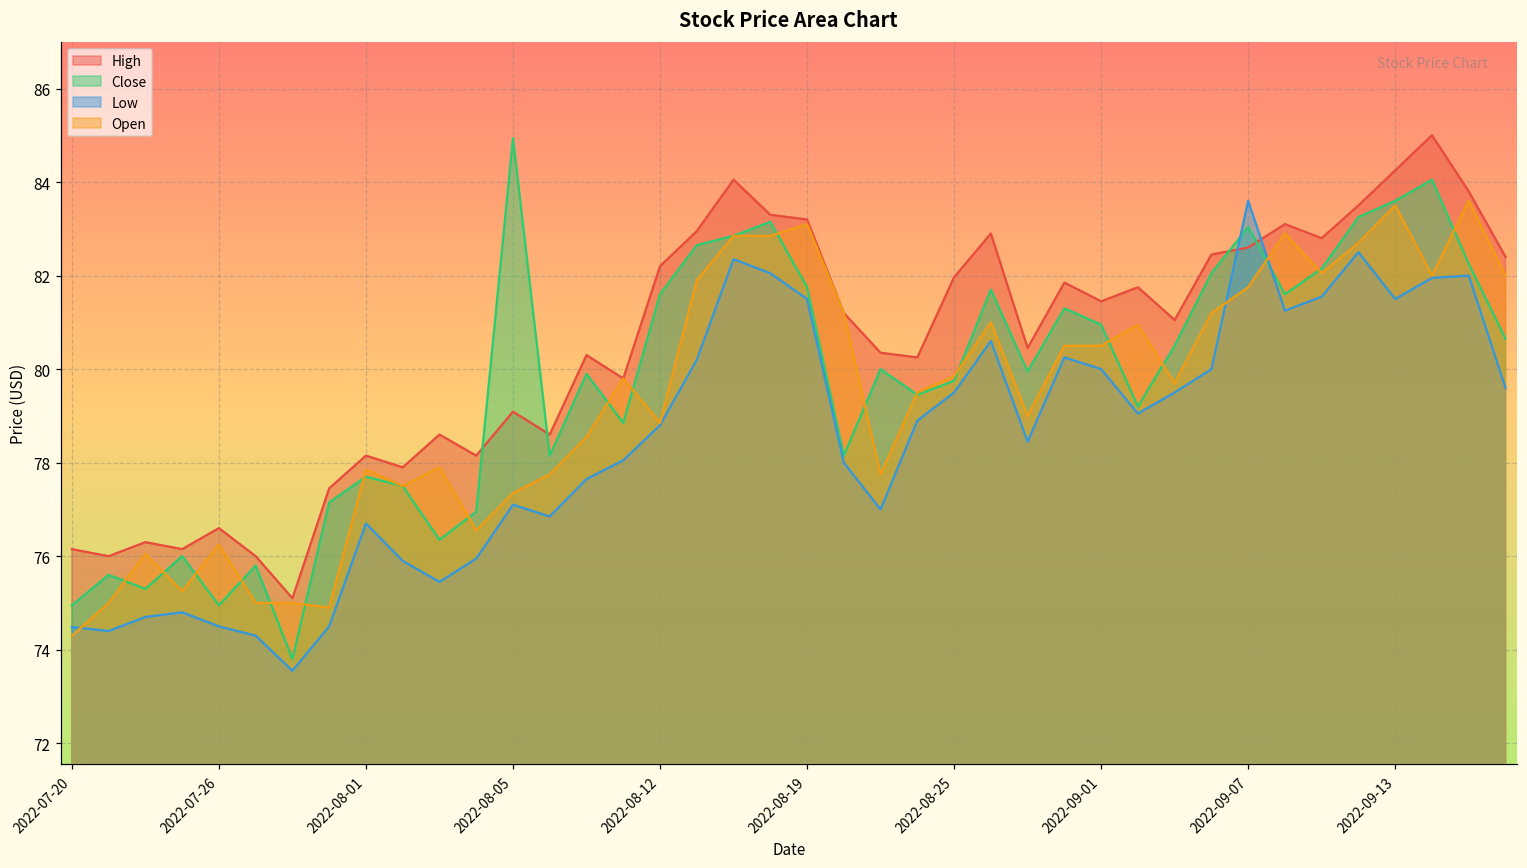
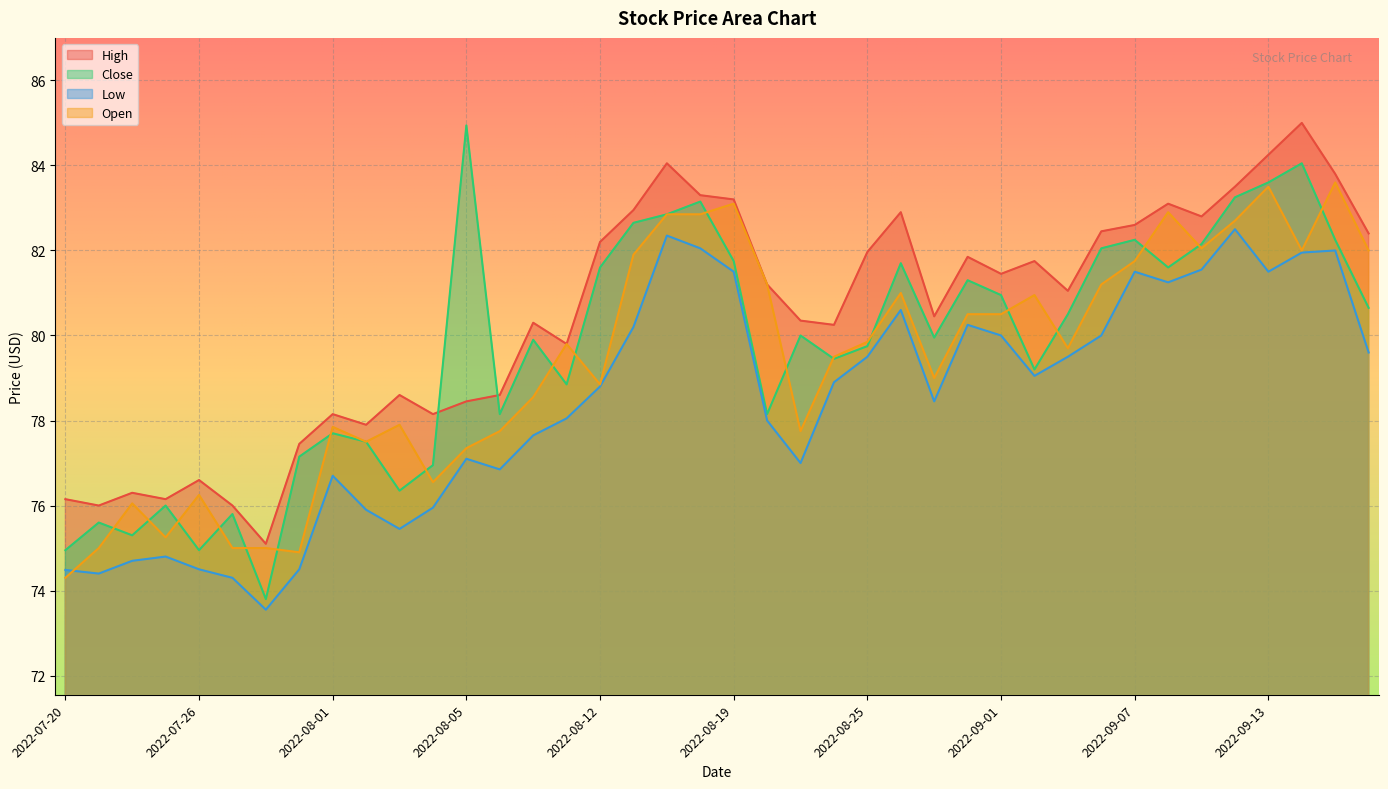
High, 2022-08-05: 79.1 -> 78.4
Close, 2022-09-07: 83.0 -> 82.3
Low, 2022-09-07: 83.6 -> 81.5
